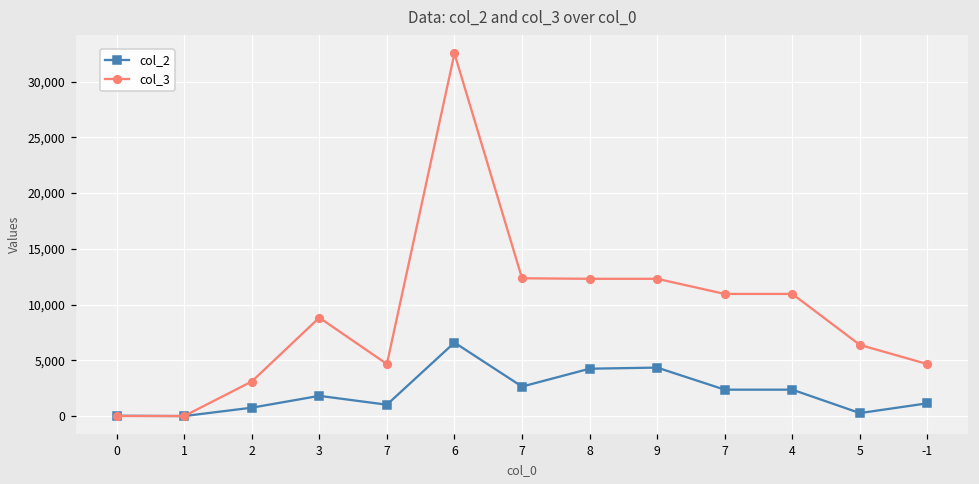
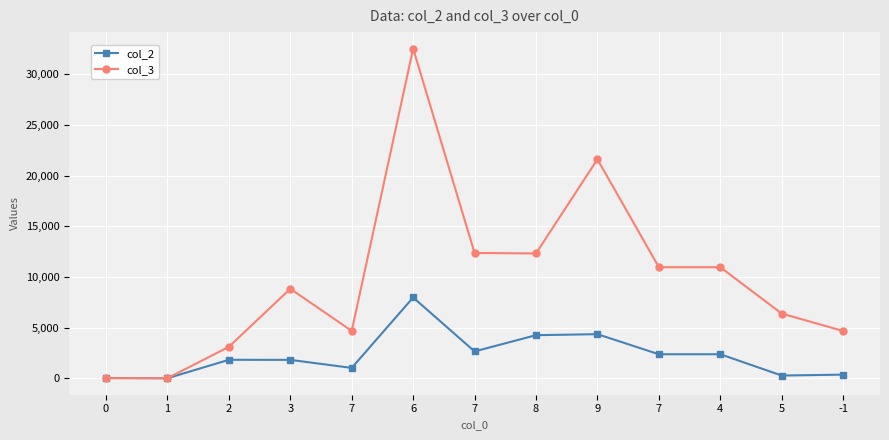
col_2, 2: 800 -> 1,800
col_2, 6: 6,600 -> 8,000
col_3, 9: 12,300 -> 21,600
col_2, -1: 1,200 -> 400
